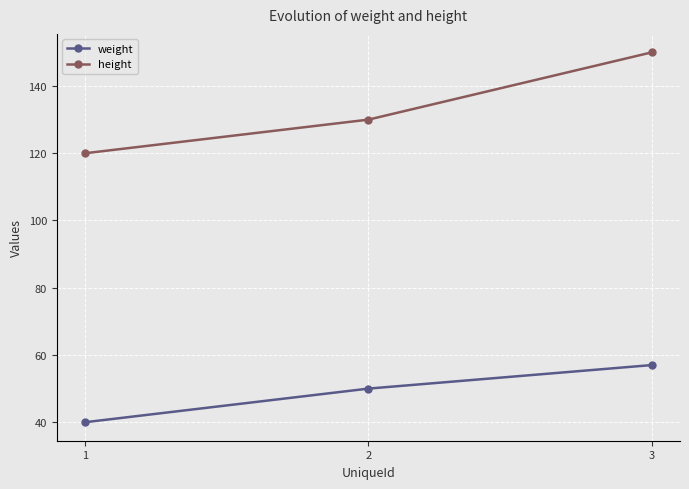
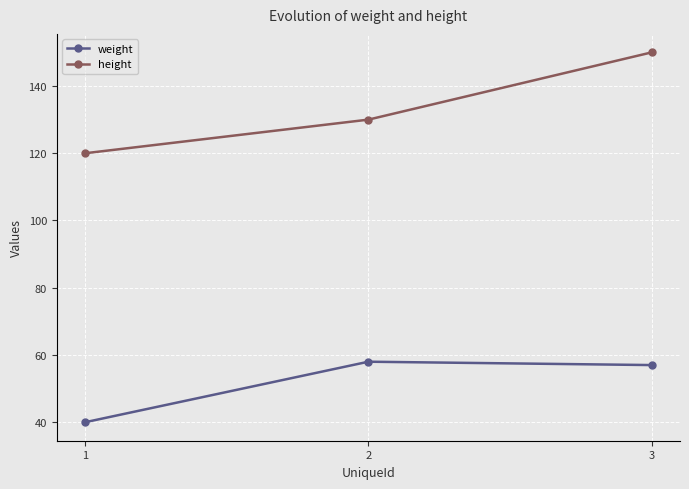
weight, 2: 50 -> 58
